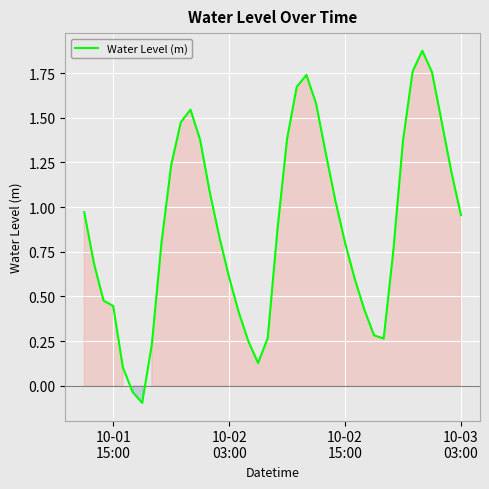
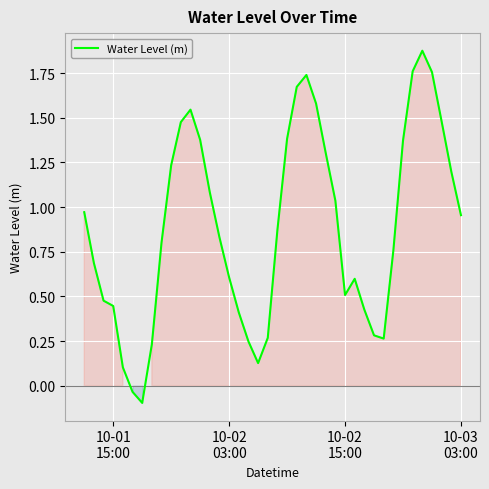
Water Level (m), 10-02 15:00: 0.80 -> 0.51
